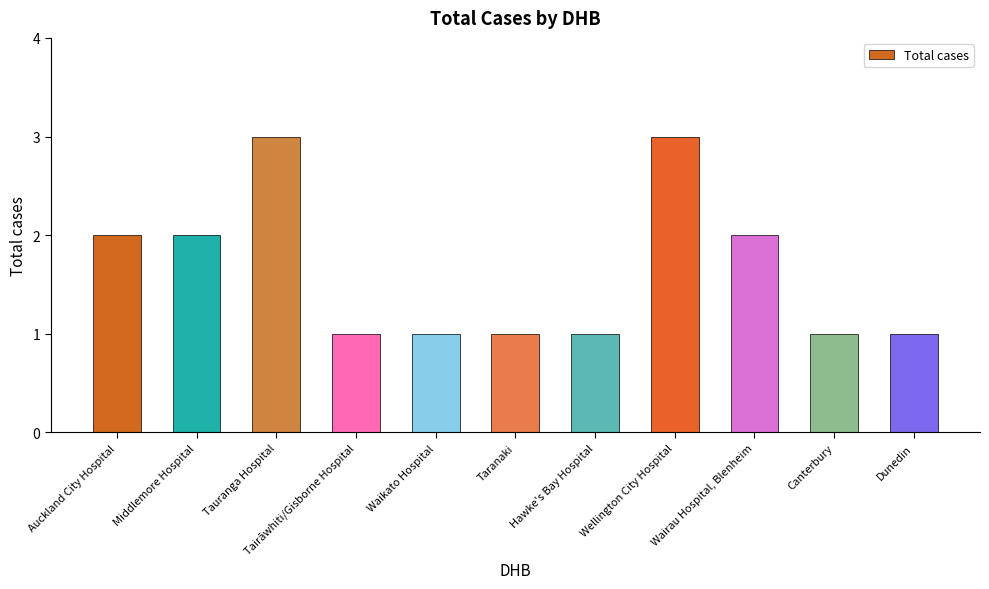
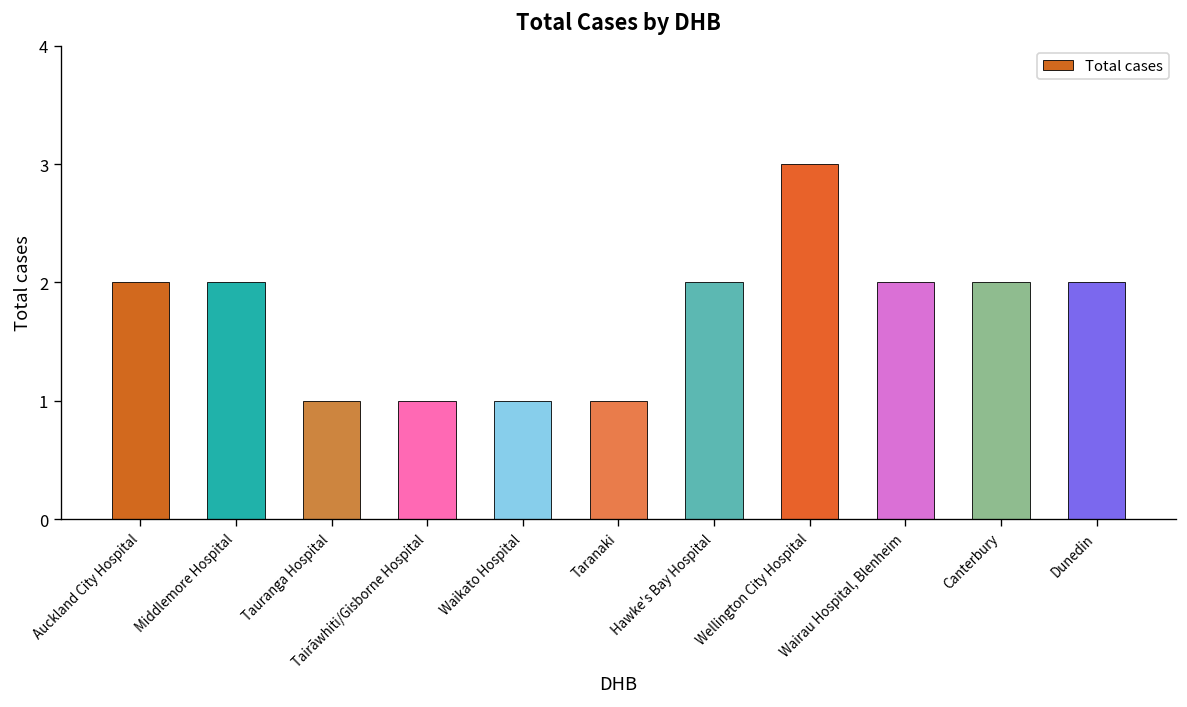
Tauranga Hospital: 3 -> 1
Hawke's Bay Hospital: 1 -> 2
Canterbury: 1 -> 2
Dunedin: 1 -> 2
